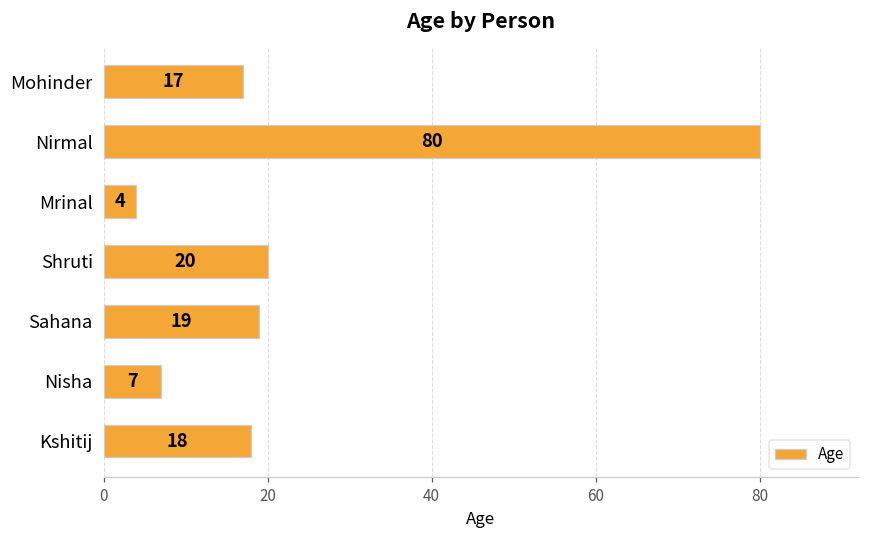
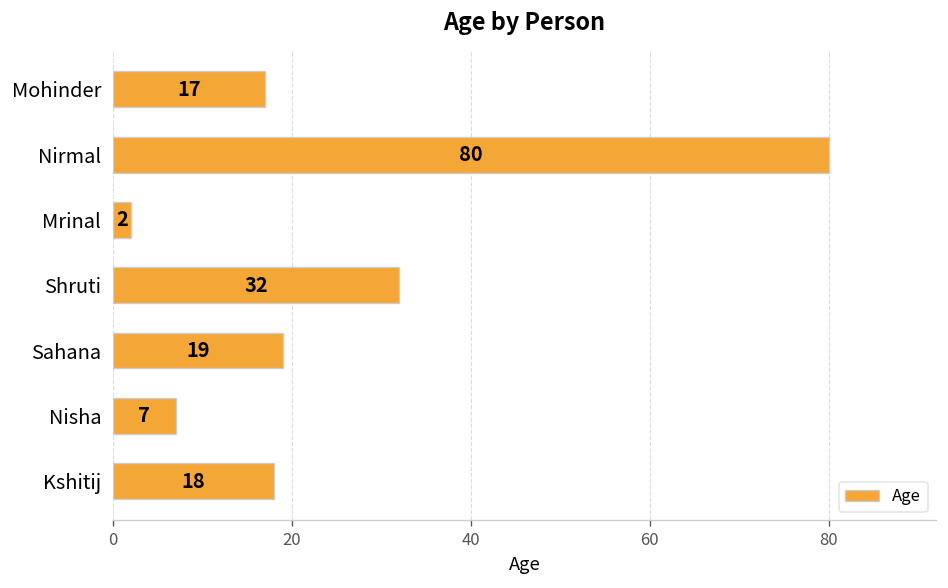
Mrinal: 4 -> 2
Shruti: 20 -> 32
